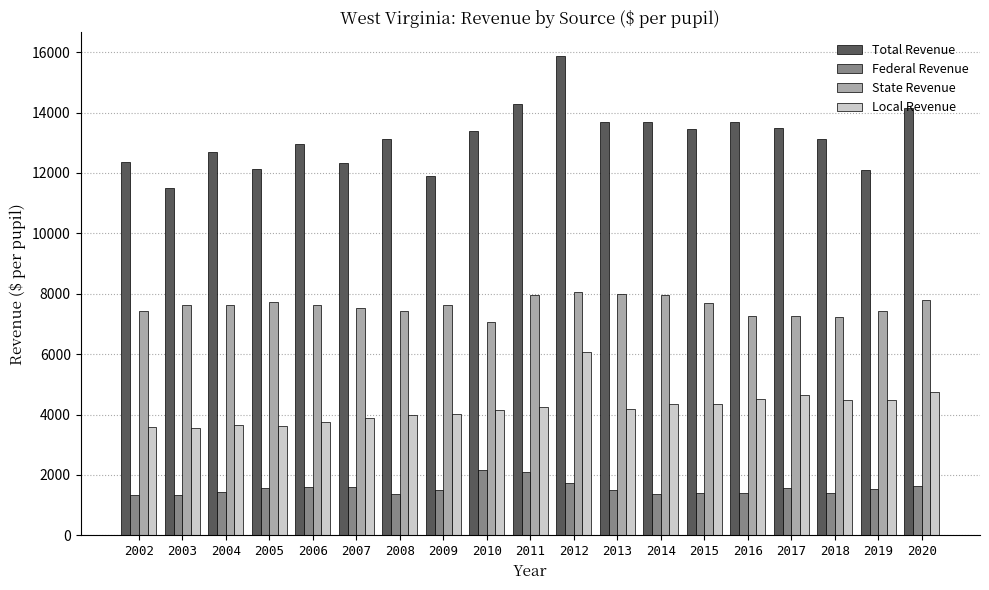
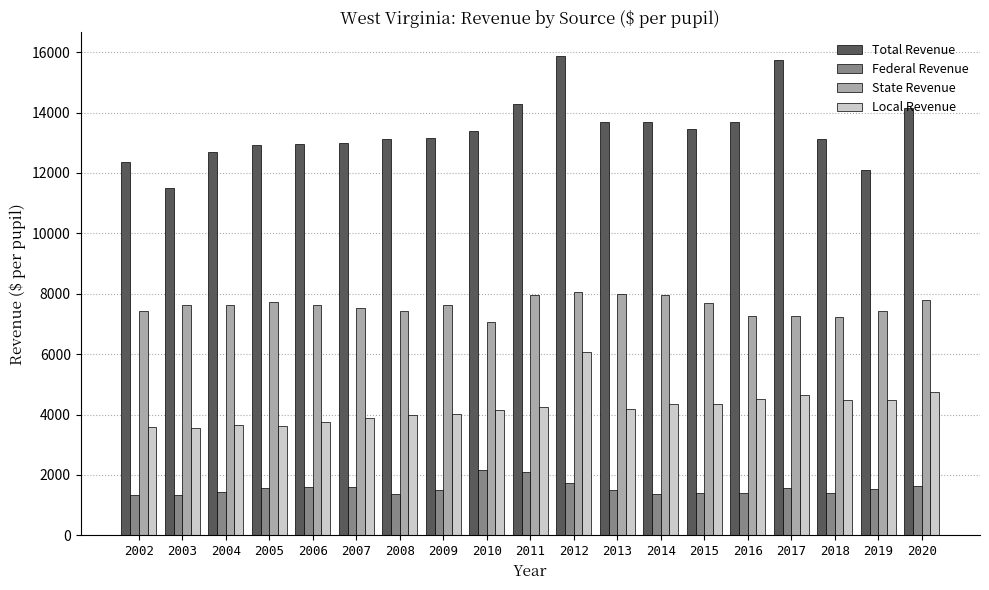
Total Revenue, 2005: 12100 -> 12900
Total Revenue, 2007: 12300 -> 13000
Total Revenue, 2009: 11900 -> 13200
Total Revenue, 2017: 13500 -> 15700
